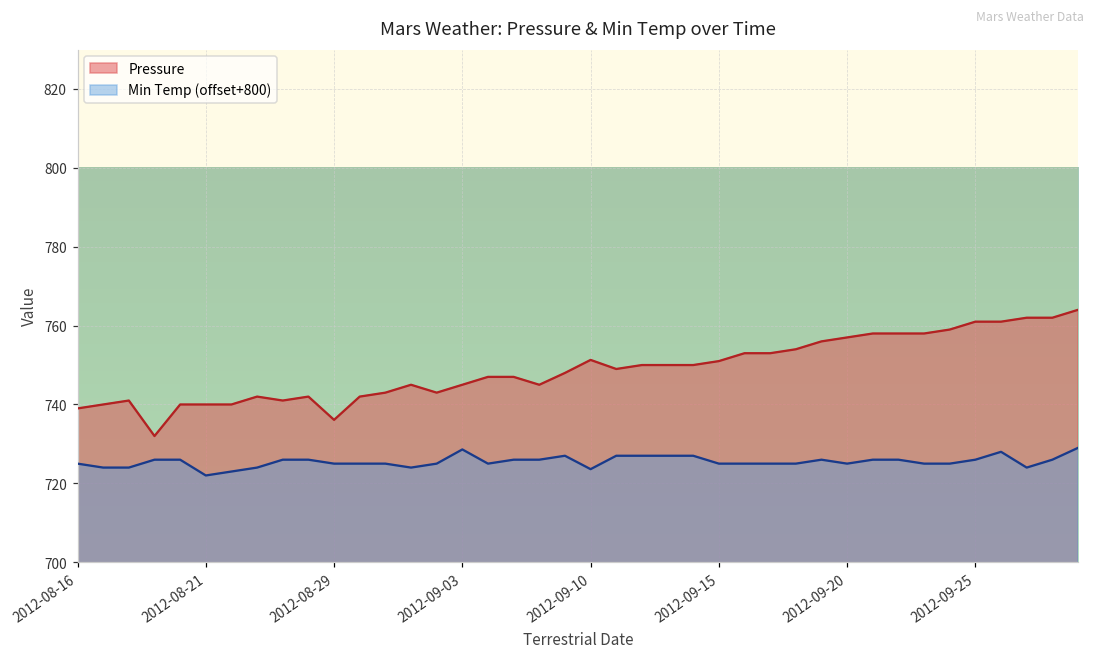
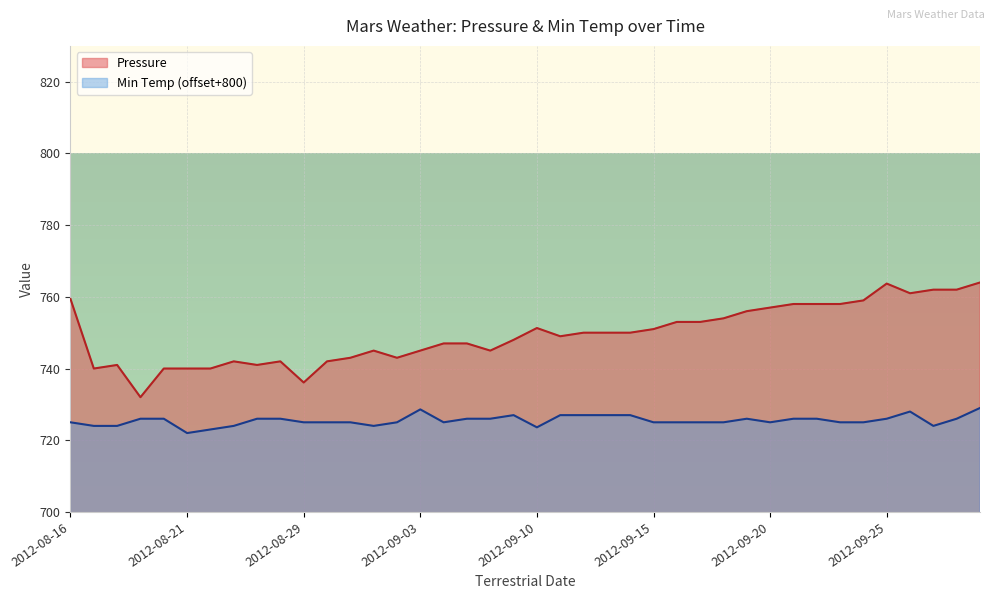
Pressure, 2012-08-16: 739 -> 759
Pressure, 2012-09-25: 761 -> 764
